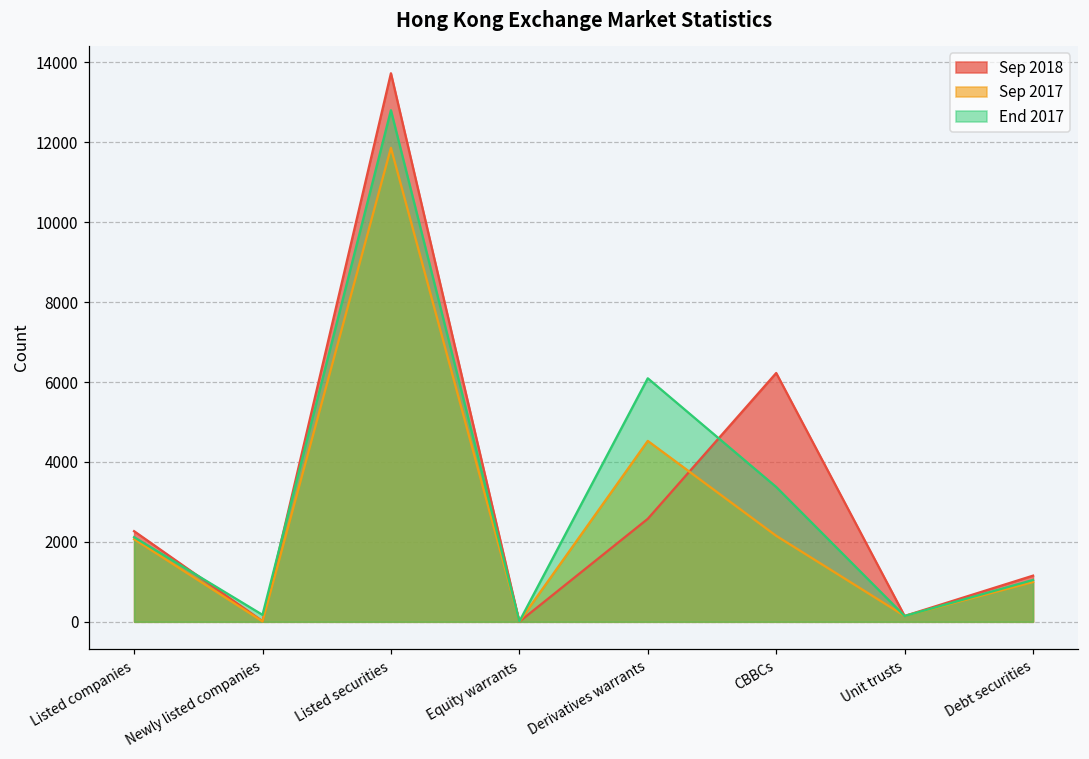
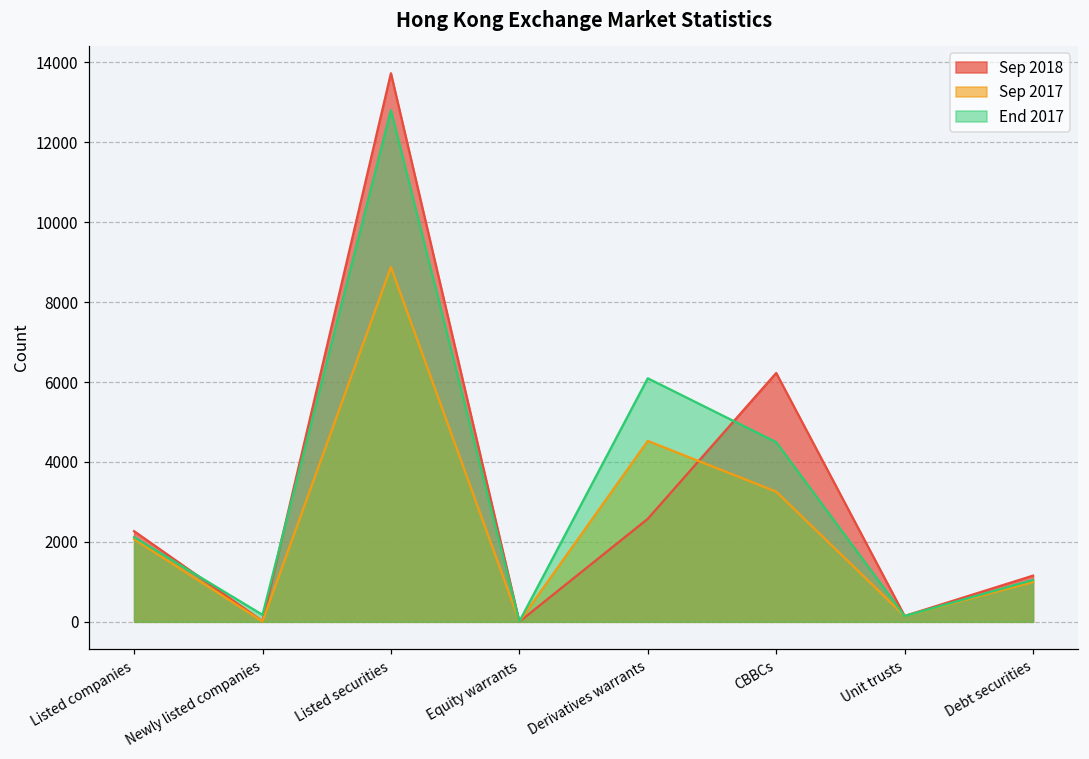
Sep 2017, Listed securities: 11900 -> 8900
Sep 2017, CBBCs: 2200 -> 3300
End 2017, CBBCs: 3400 -> 4500
